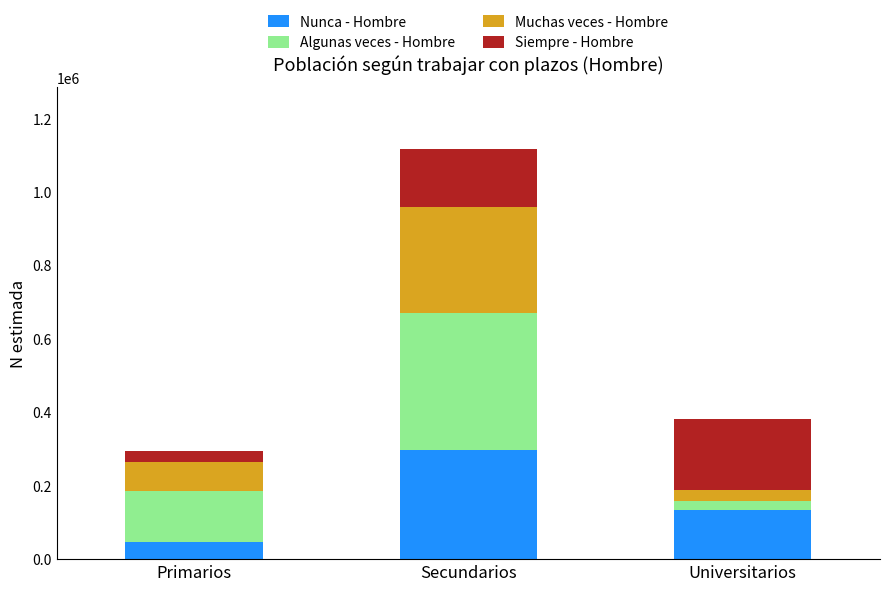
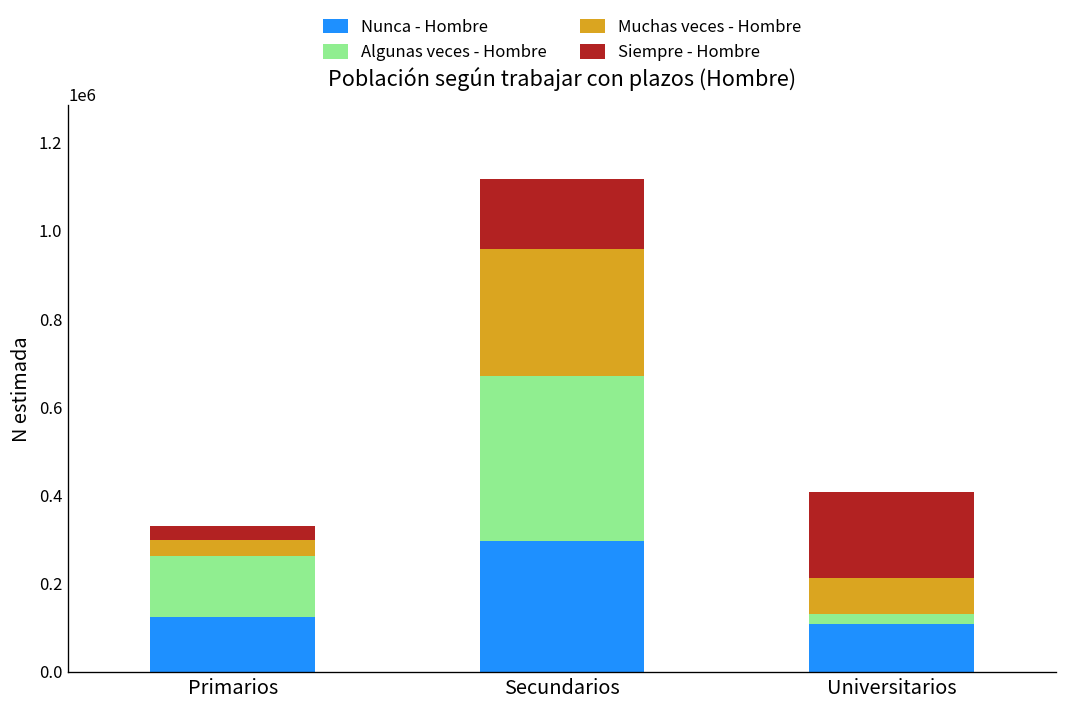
Nunca - Hombre, Primarios: 50000 -> 120000
Muchas veces - Hombre, Primarios: 80000 -> 40000
Nunca - Hombre, Universitarios: 130000 -> 110000
Muchas veces - Hombre, Universitarios: 30000 -> 80000
